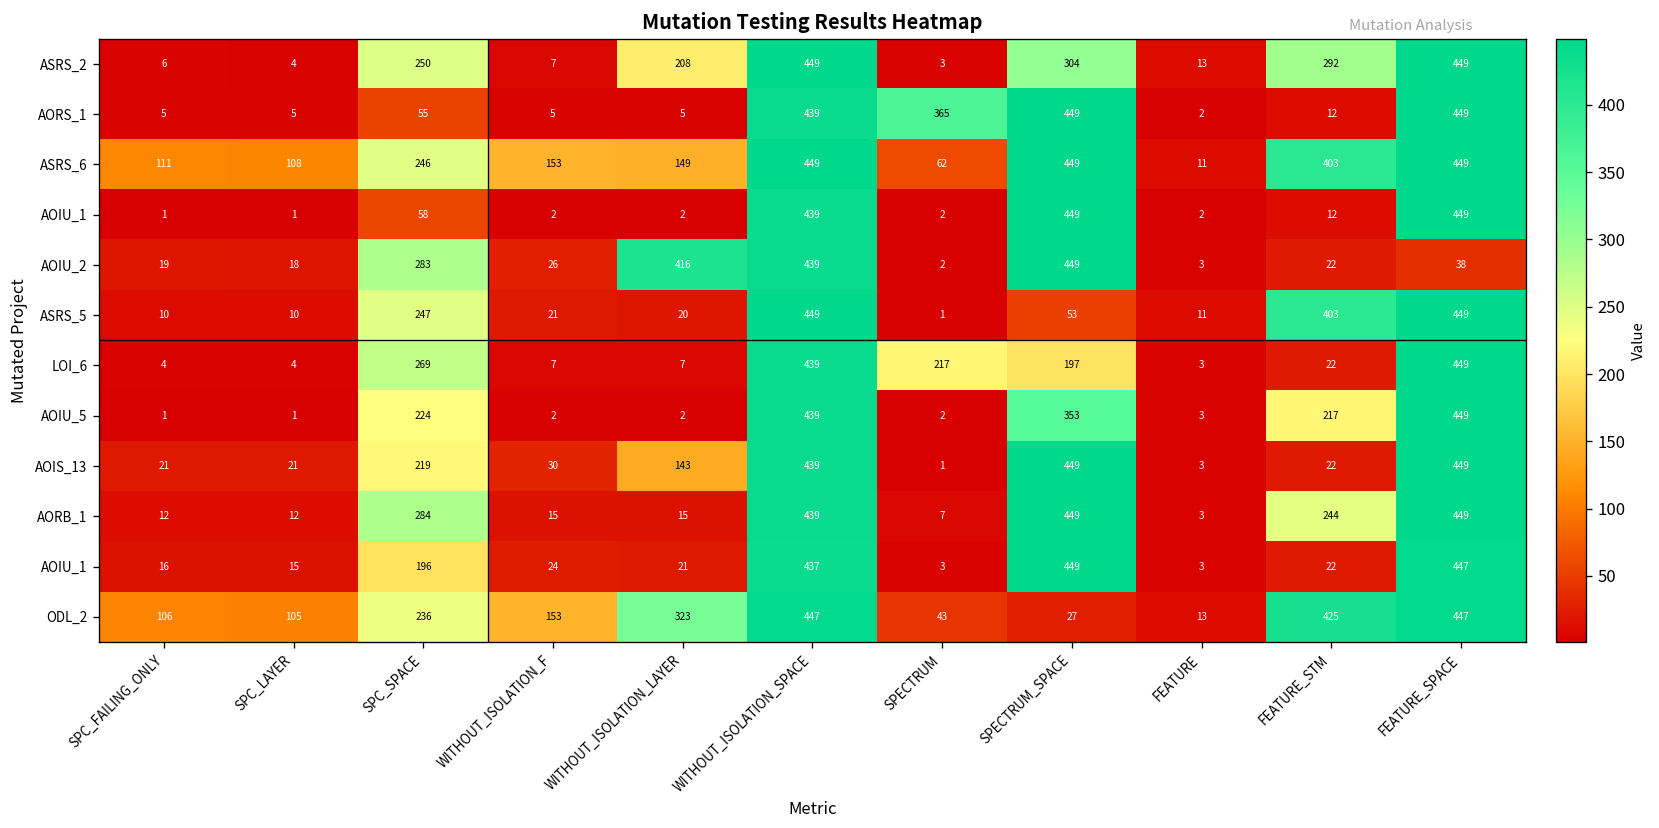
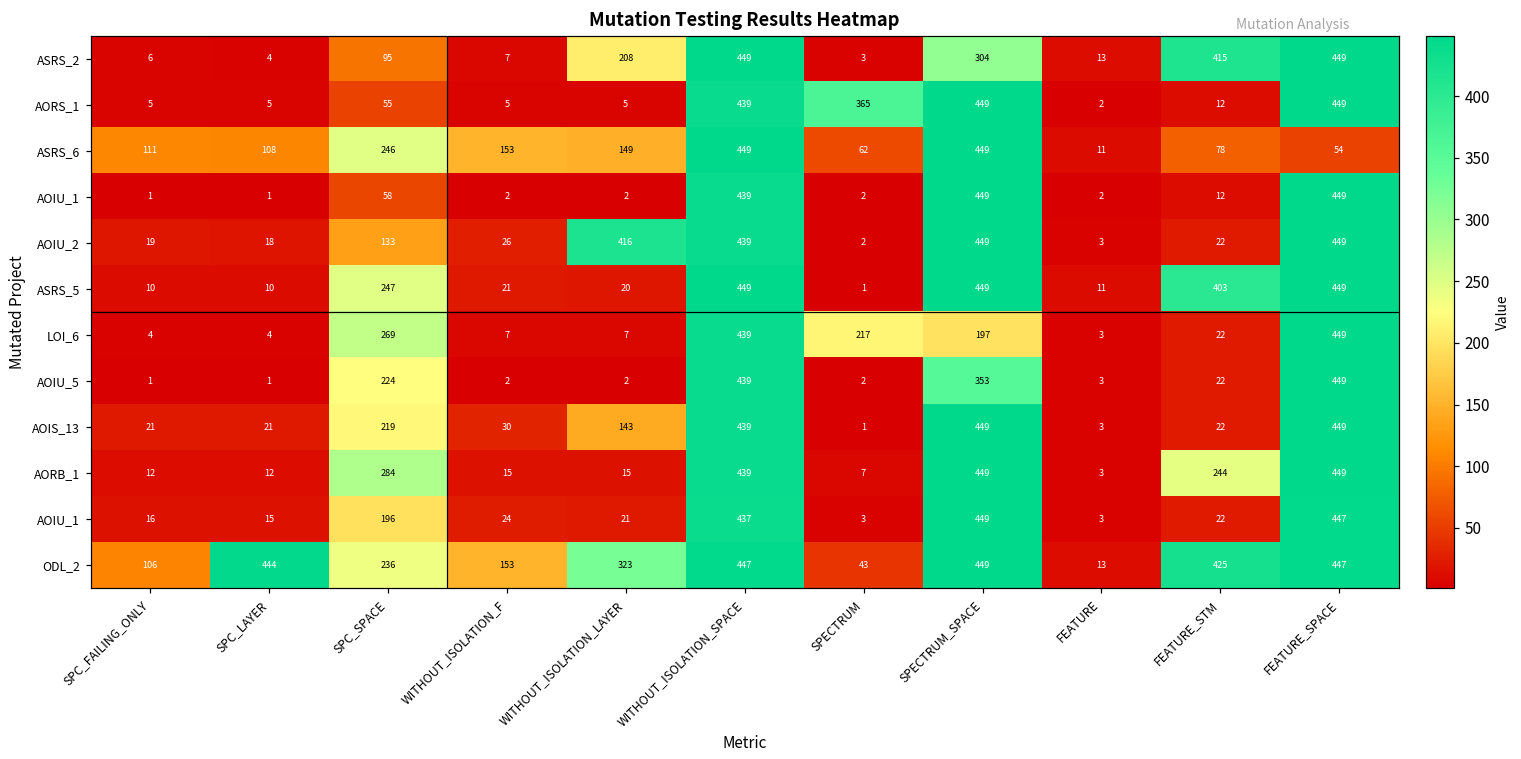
ASRS_2, SPC_SPACE: 250 -> 95
ASRS_2, FEATURE_STM: 292 -> 415
ASRS_6, FEATURE_STM: 403 -> 78
ASRS_6, FEATURE_SPACE: 449 -> 54
AOIU_2, SPC_SPACE: 283 -> 133
AOIU_2, FEATURE_SPACE: 38 -> 449
ASRS_5, SPECTRUM_SPACE: 53 -> 449
AOIU_5, FEATURE_STM: 217 -> 22
ODL_2, SPC_LAYER: 105 -> 444
ODL_2, SPECTRUM_SPACE: 27 -> 449
